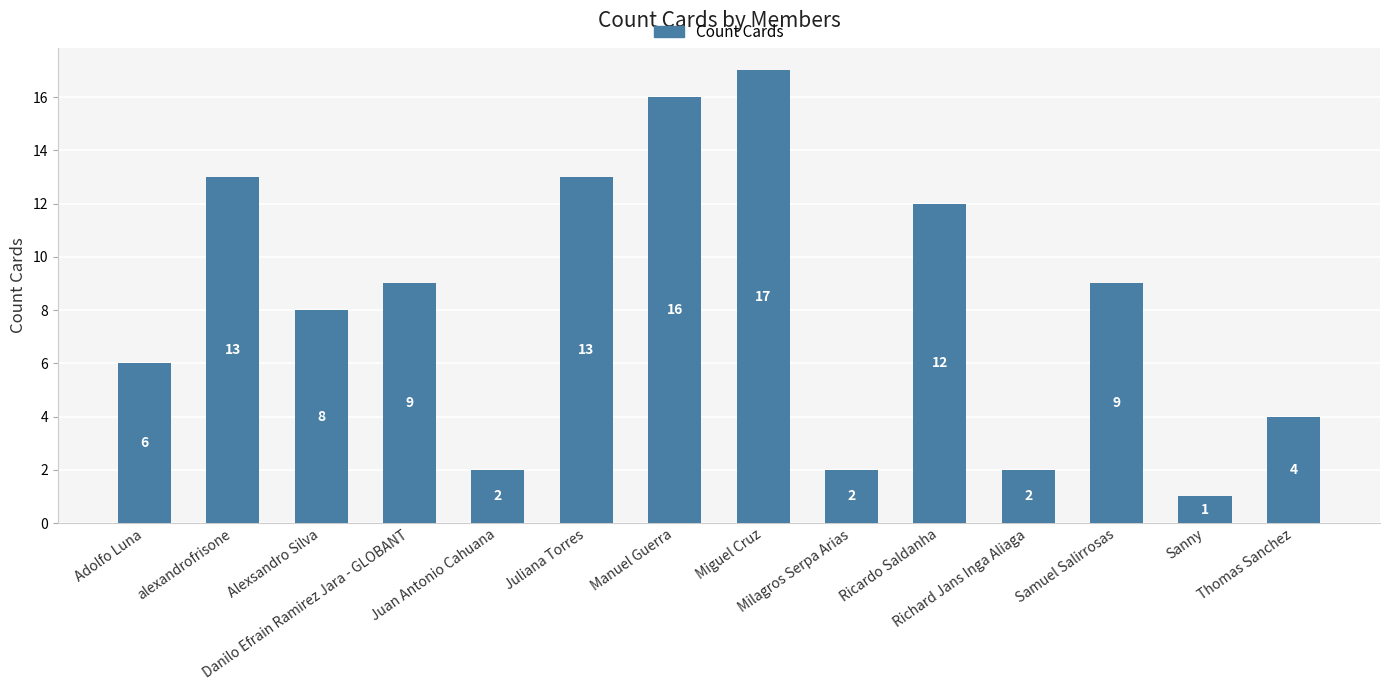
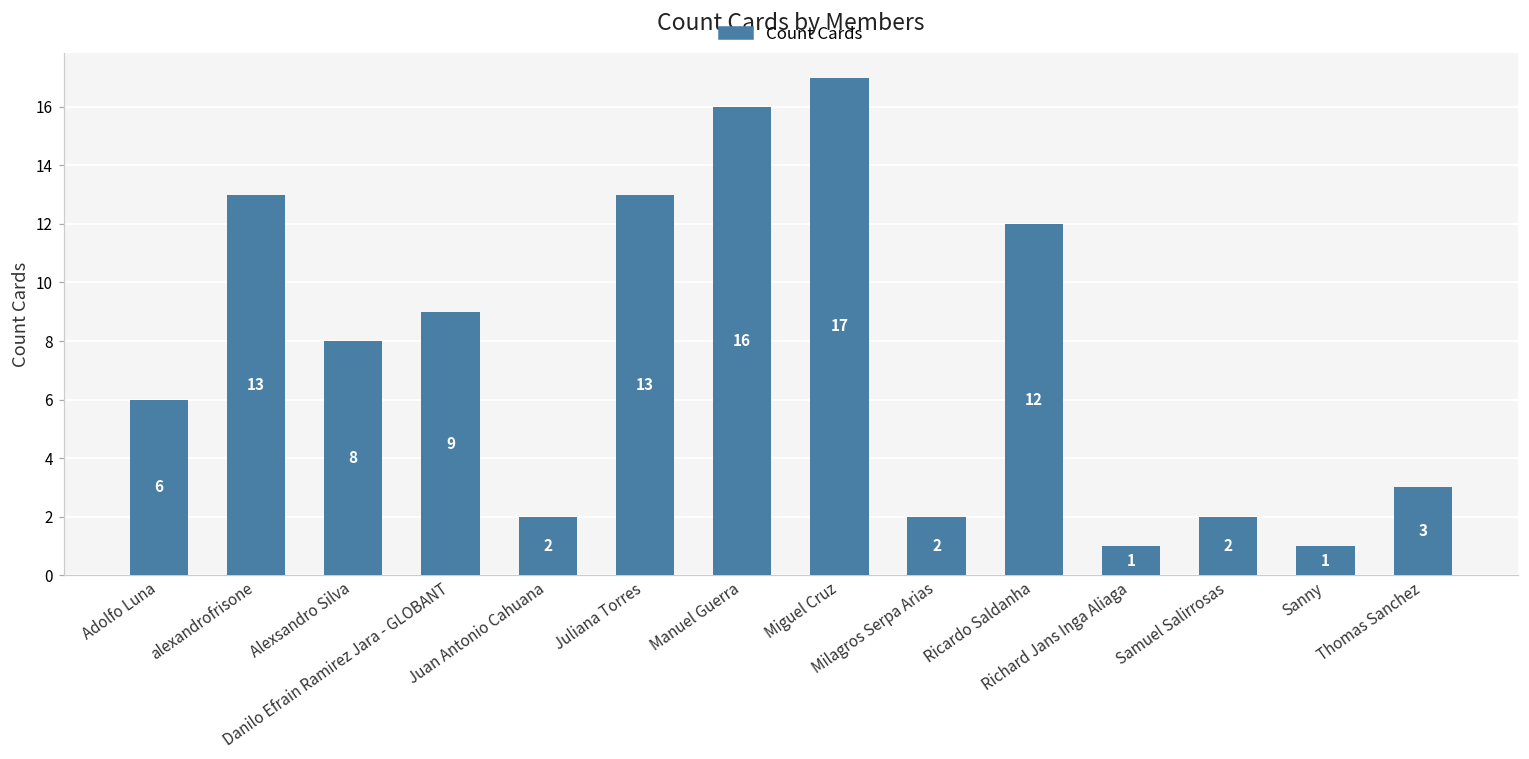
Richard Jans Inga Aliaga: 2 -> 1
Samuel Salirrosas: 9 -> 2
Thomas Sanchez: 4 -> 3
